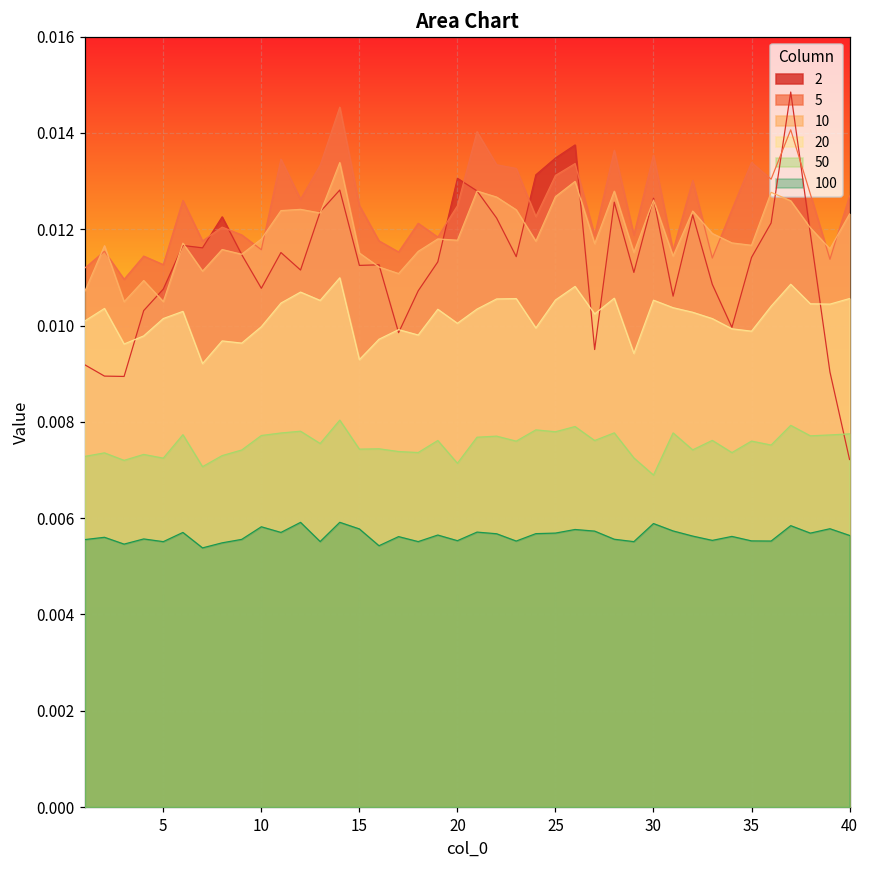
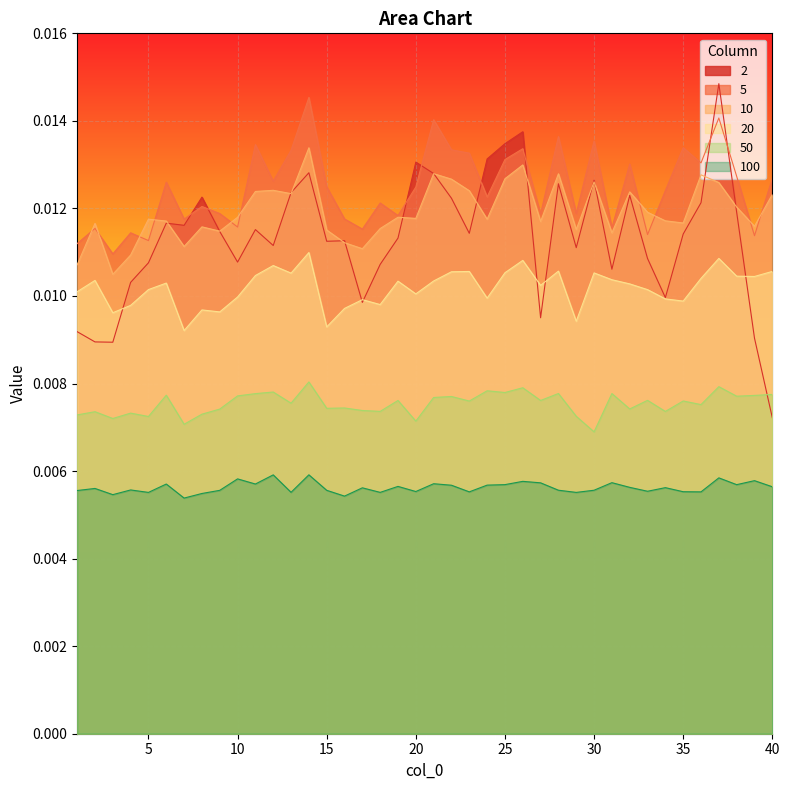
10, 5: 0.0105 -> 0.0118
100, 15: 0.0058 -> 0.0056
100, 30: 0.0059 -> 0.0056
